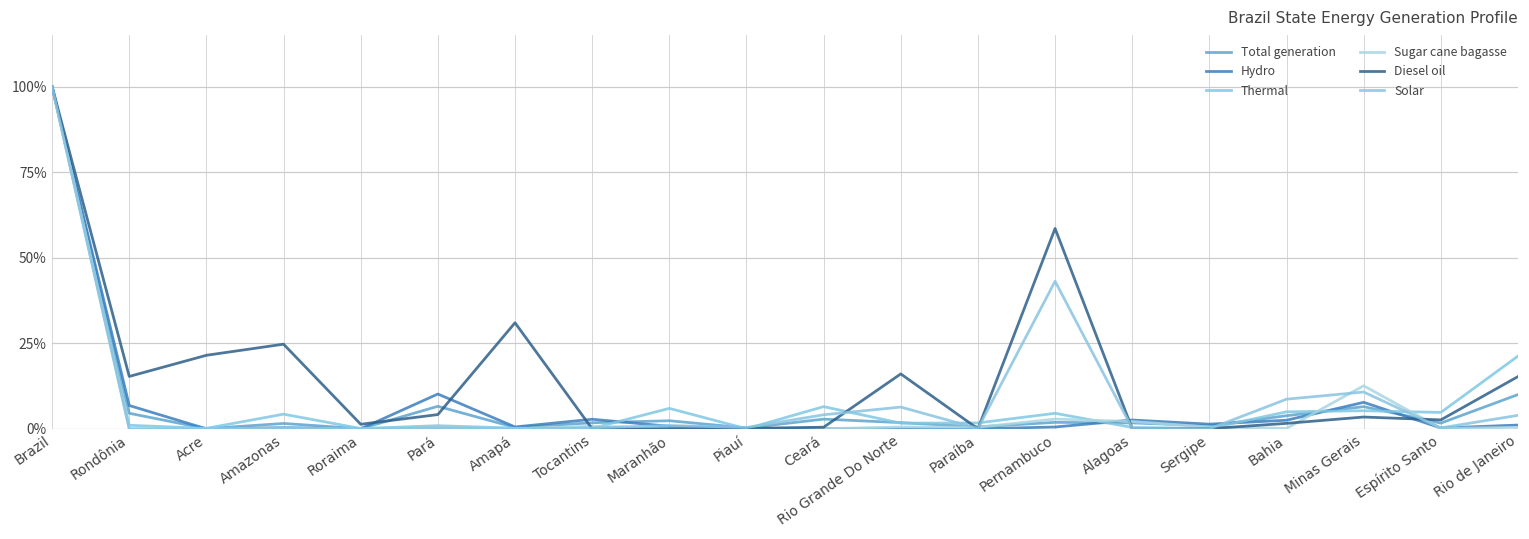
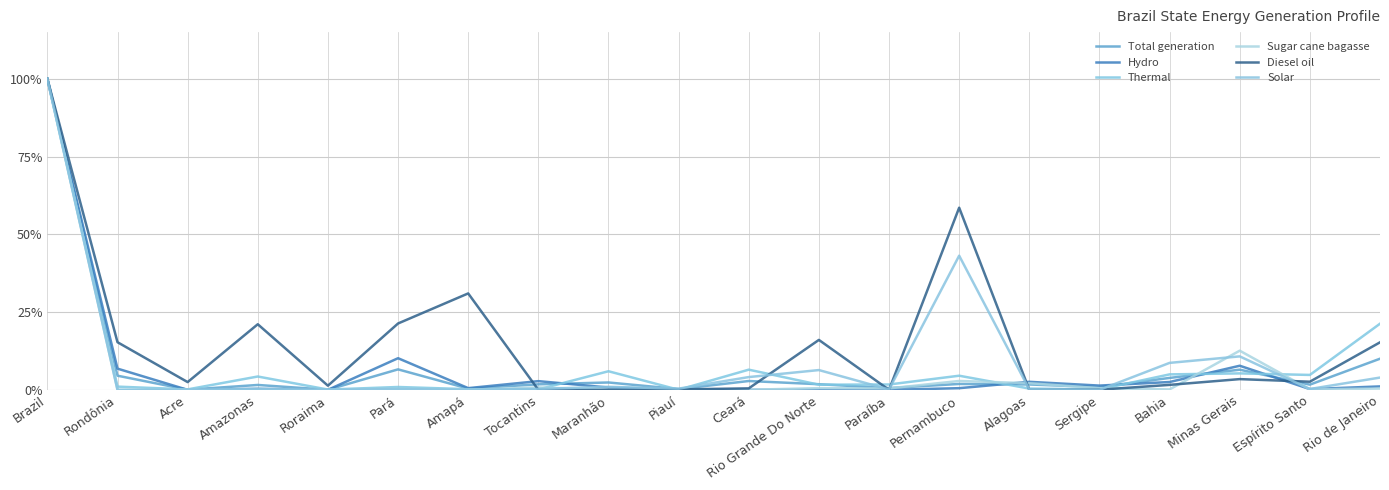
Diesel oil, Acre: 21% -> 2%
Diesel oil, Amazonas: 25% -> 21%
Diesel oil, Pará: 4% -> 21%
